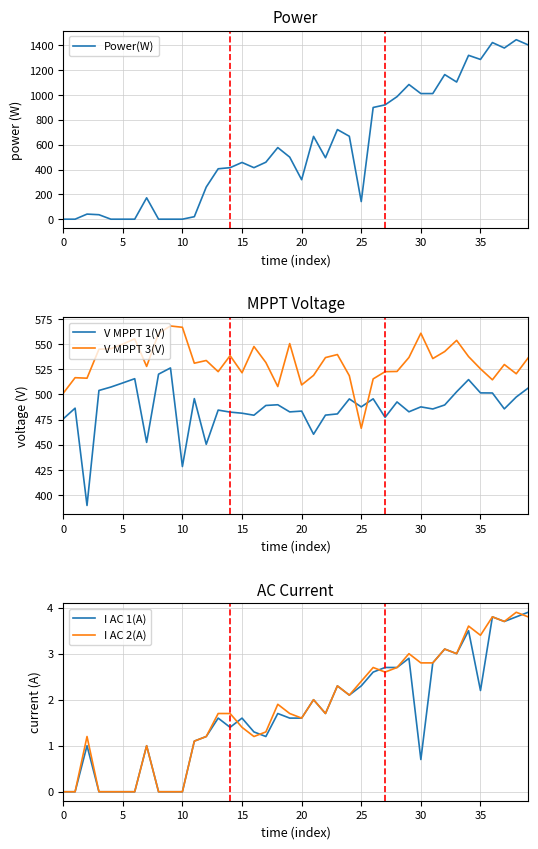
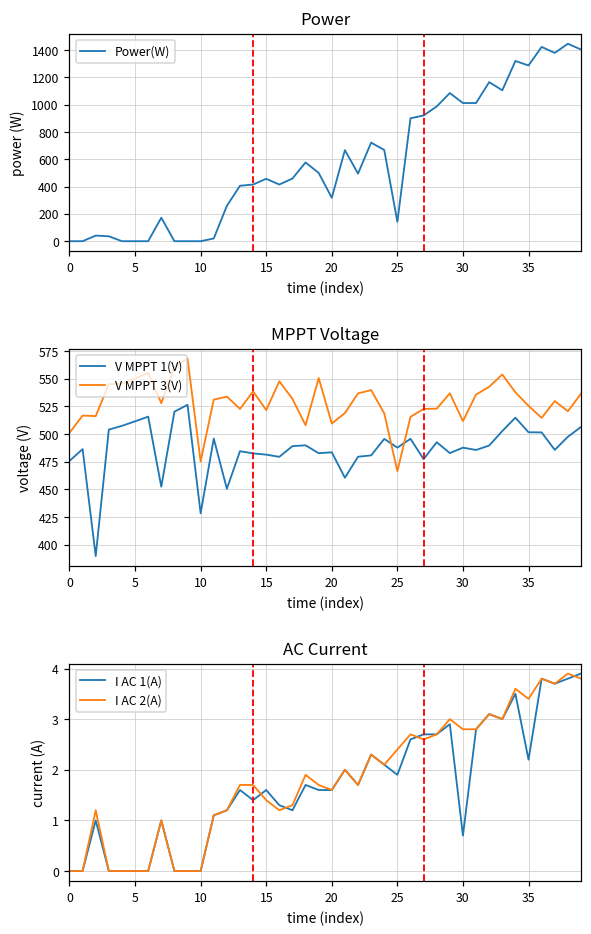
MPPT Voltage, V MPPT 3(V), 10: 567 -> 475
MPPT Voltage, V MPPT 3(V), 30: 561 -> 512
AC Current, I AC 1(A), 25: 2.3 -> 1.9
